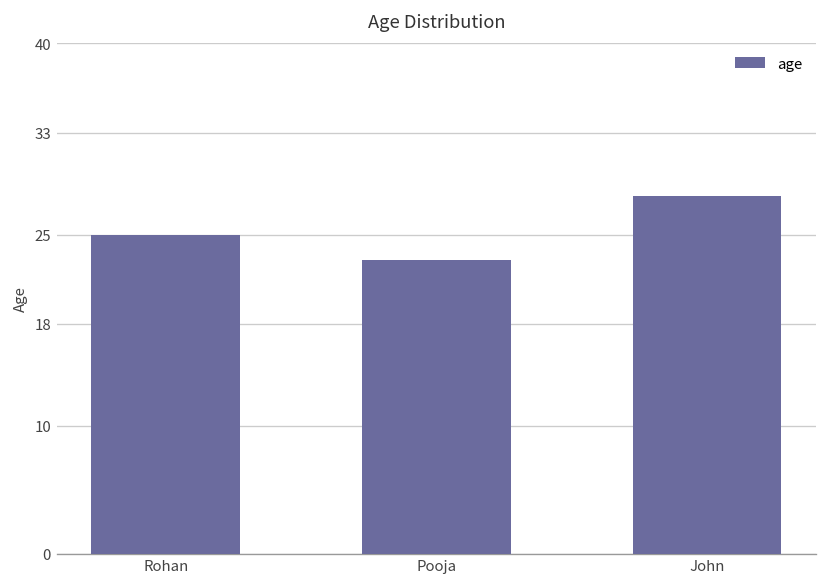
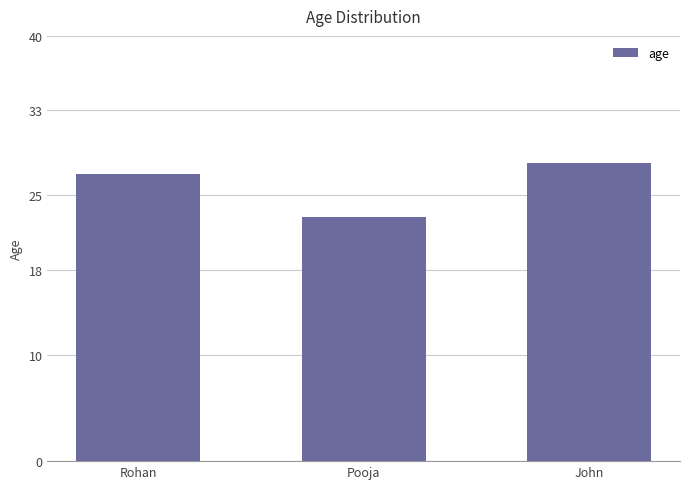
Rohan: 25 -> 27
